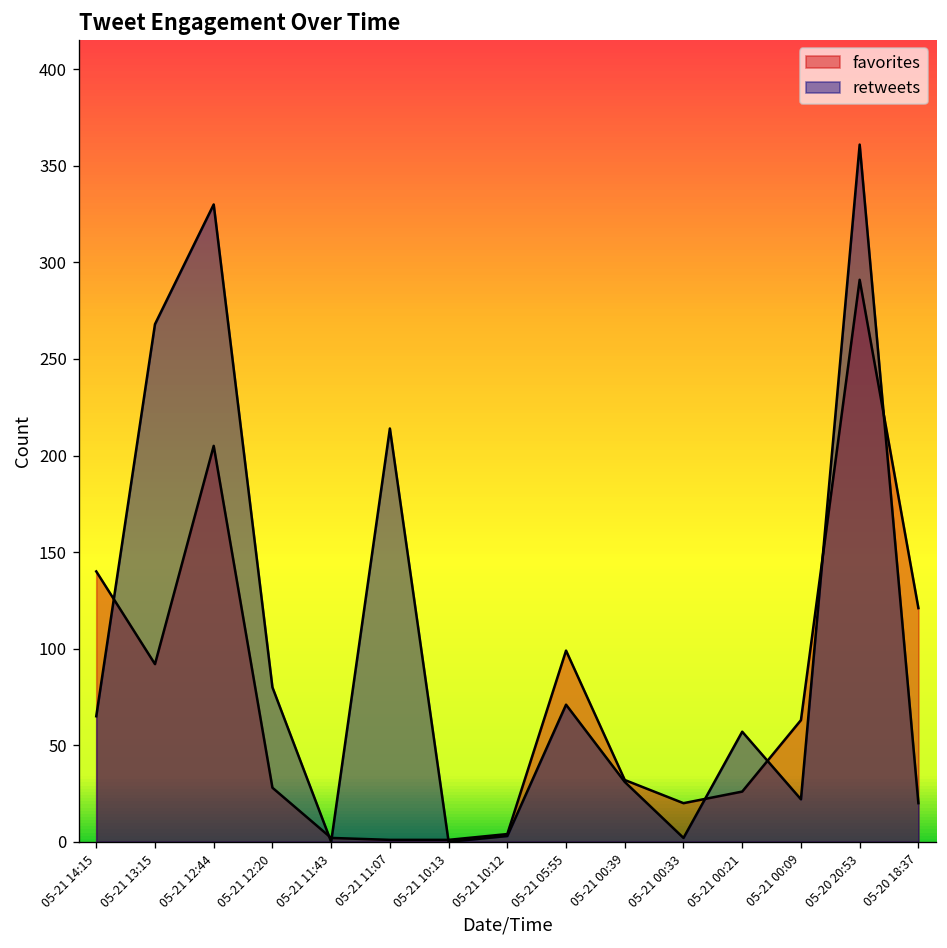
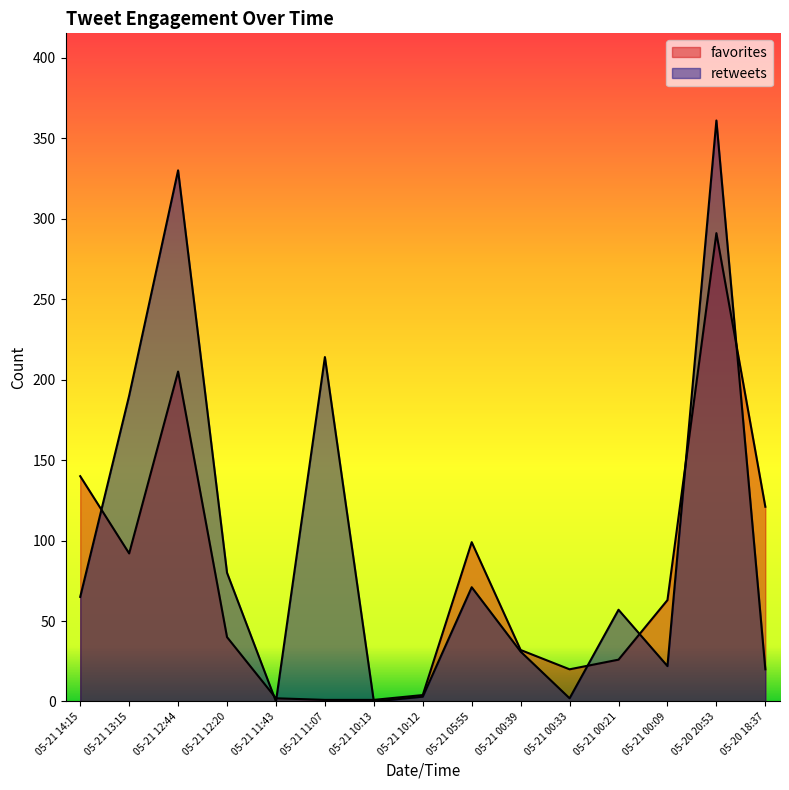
retweets, 05-21 13:15: 268 -> 190
favorites, 05-21 12:20: 28 -> 40
